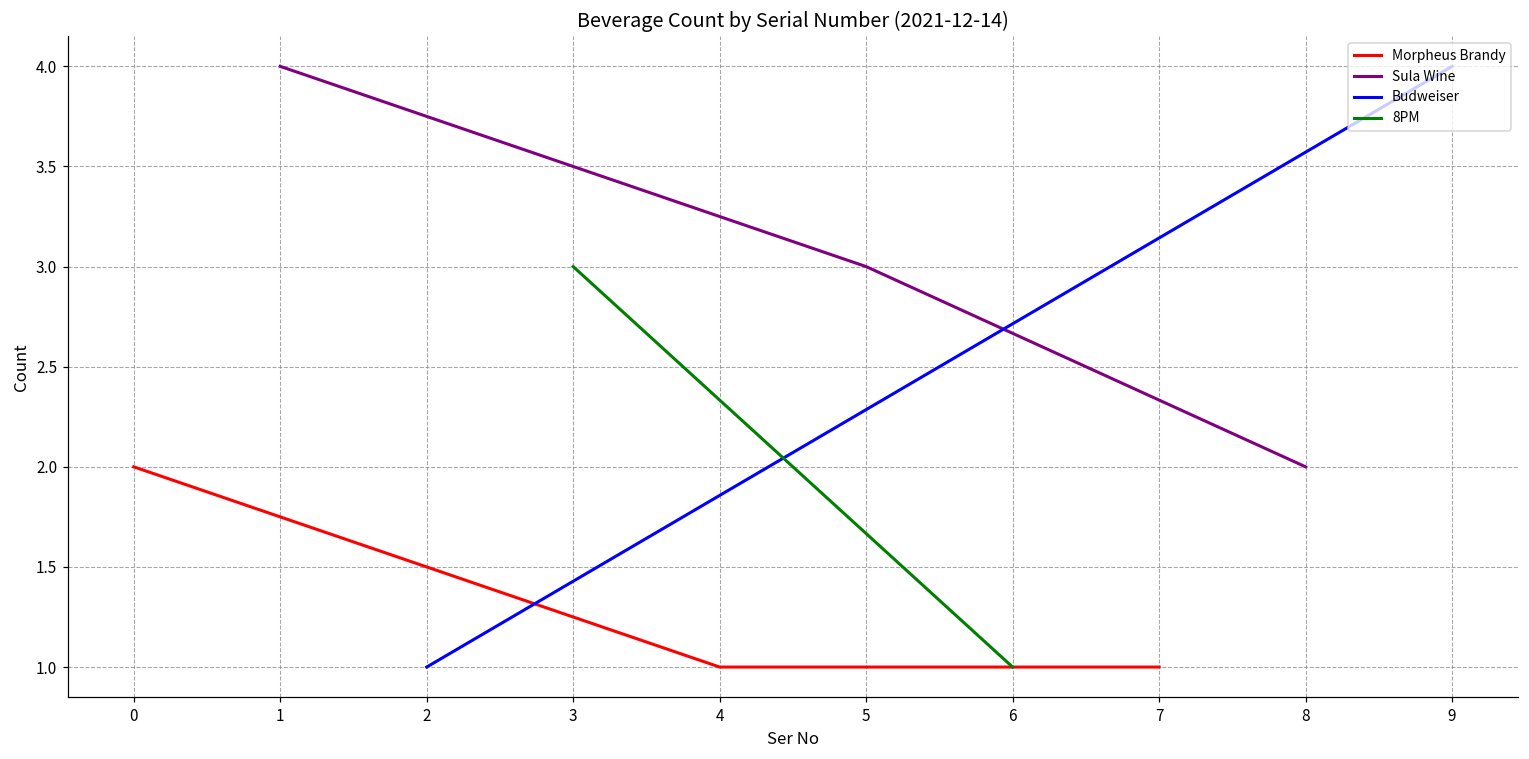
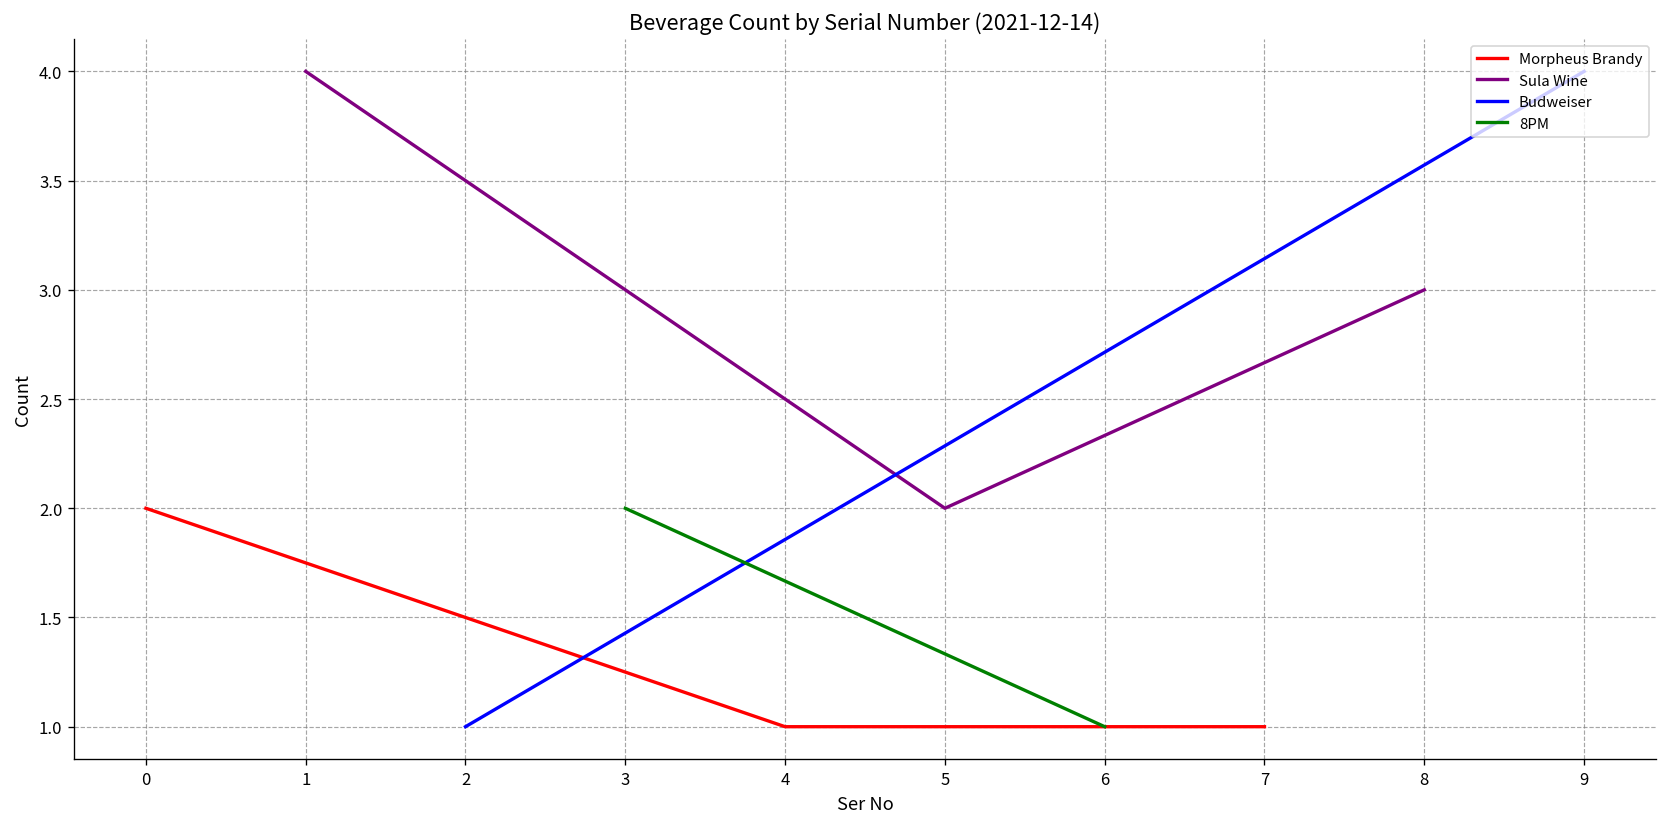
8PM, 3: 3 -> 2
Sula Wine, 5: 3 -> 2
Sula Wine, 8: 2 -> 3
